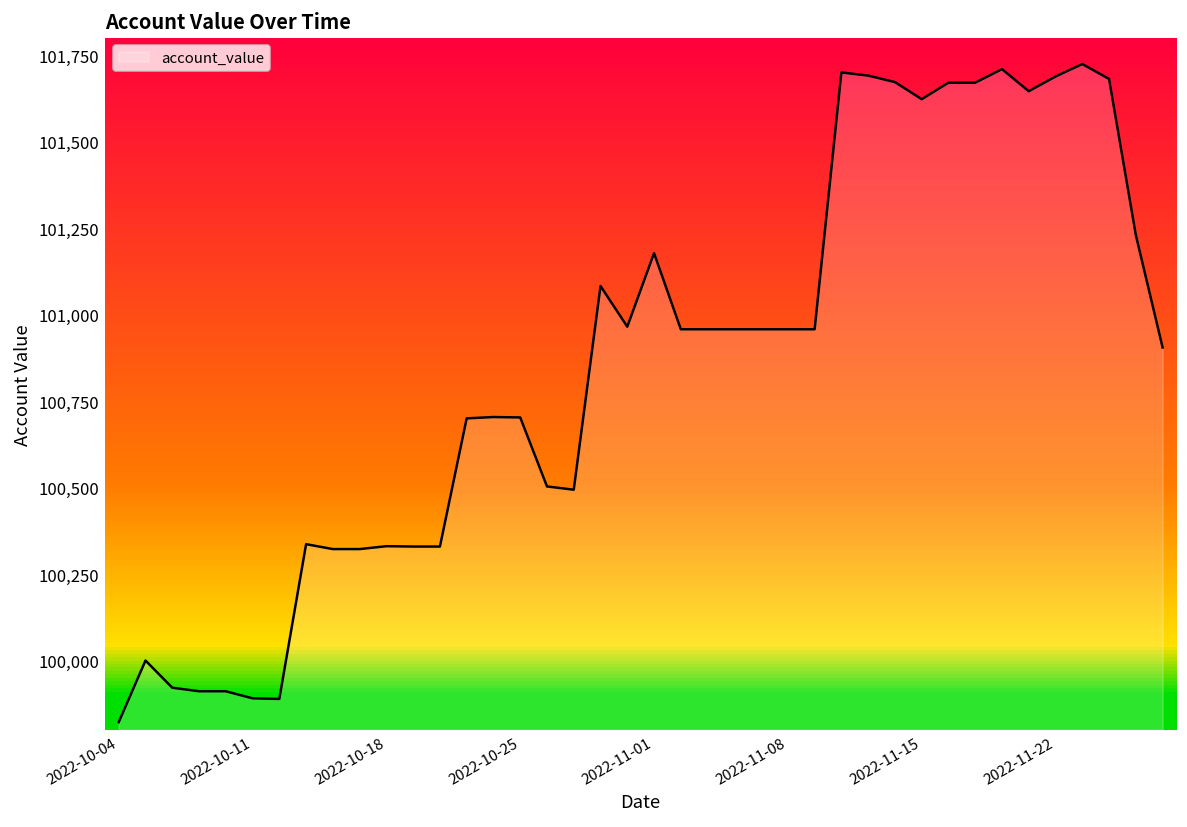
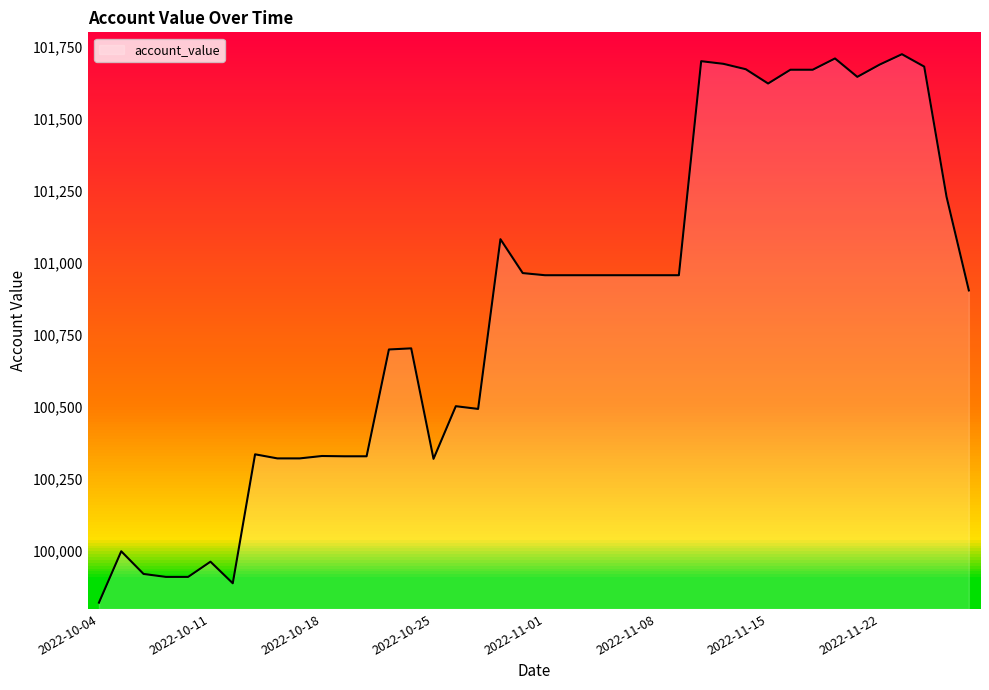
account_value, 2022-10-11: 99,890 -> 99,960
account_value, 2022-10-25: 100,700 -> 100,320
account_value, 2022-11-01: 101,180 -> 100,960
